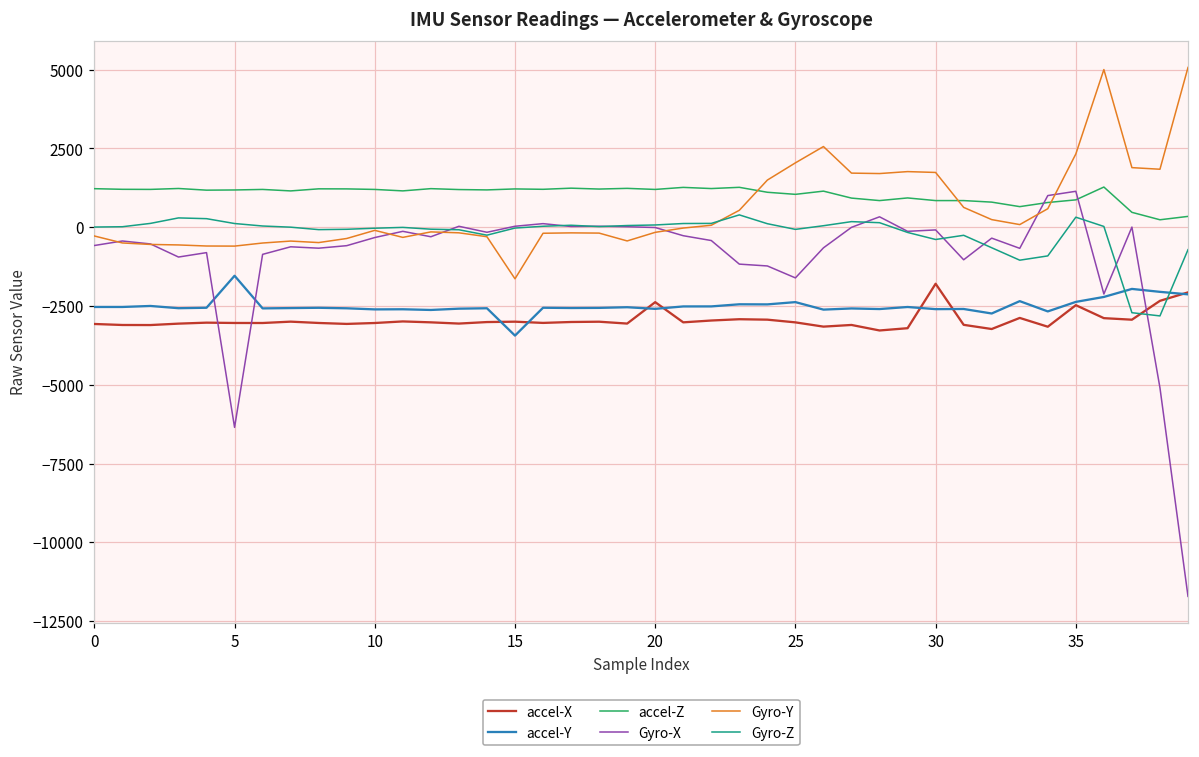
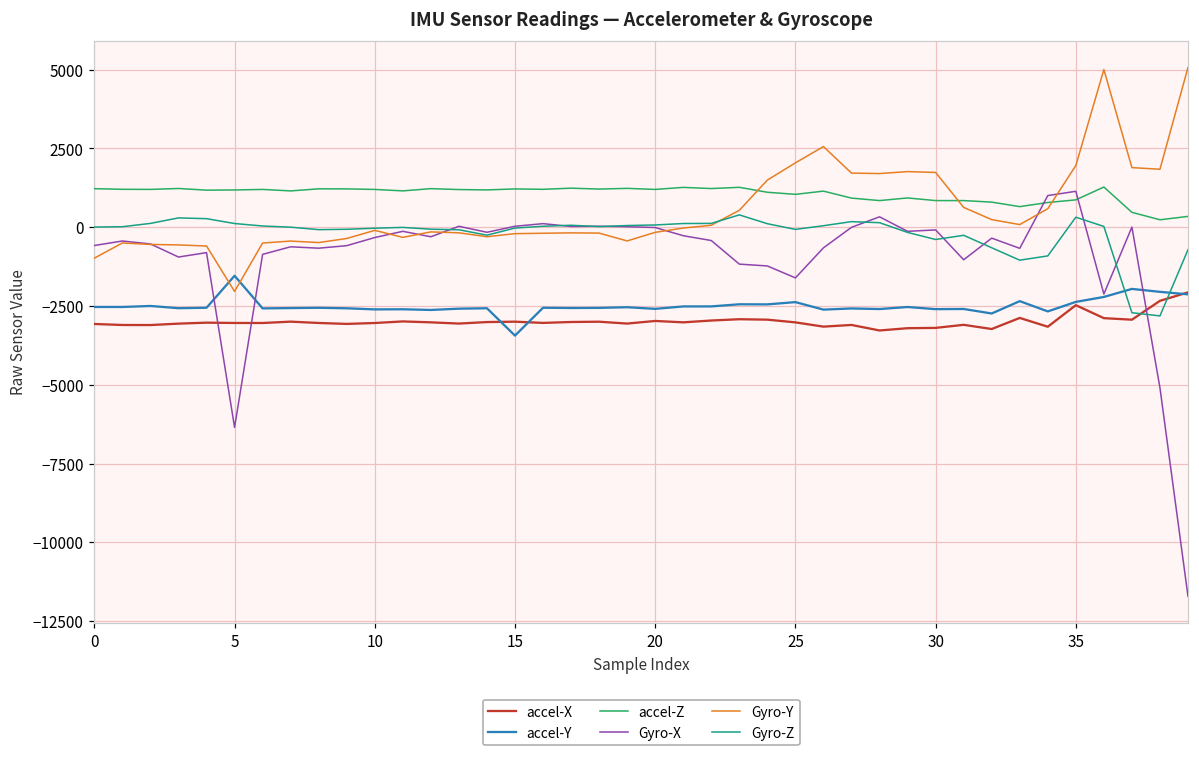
Gyro-Y, 0: -300 -> -1000
Gyro-Y, 5: -600 -> -2000
Gyro-Y, 15: -1600 -> -200
accel-X, 20: -2400 -> -3000
accel-X, 30: -1800 -> -3200
Gyro-Y, 35: 2300 -> 2000
